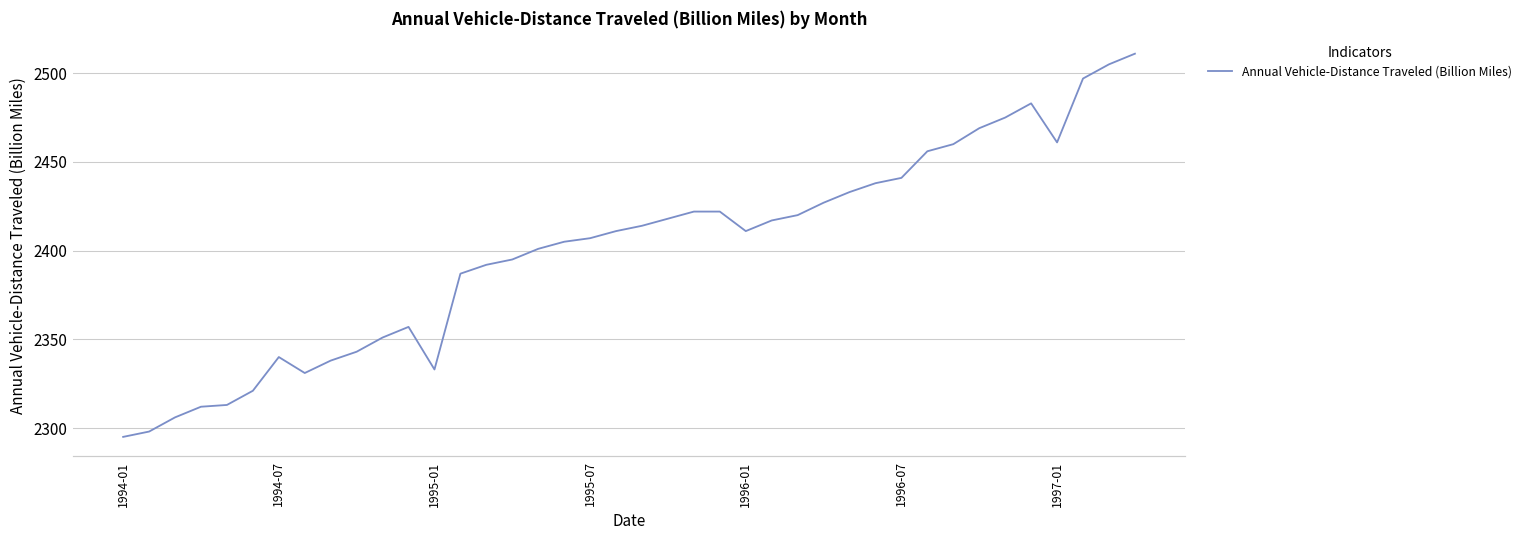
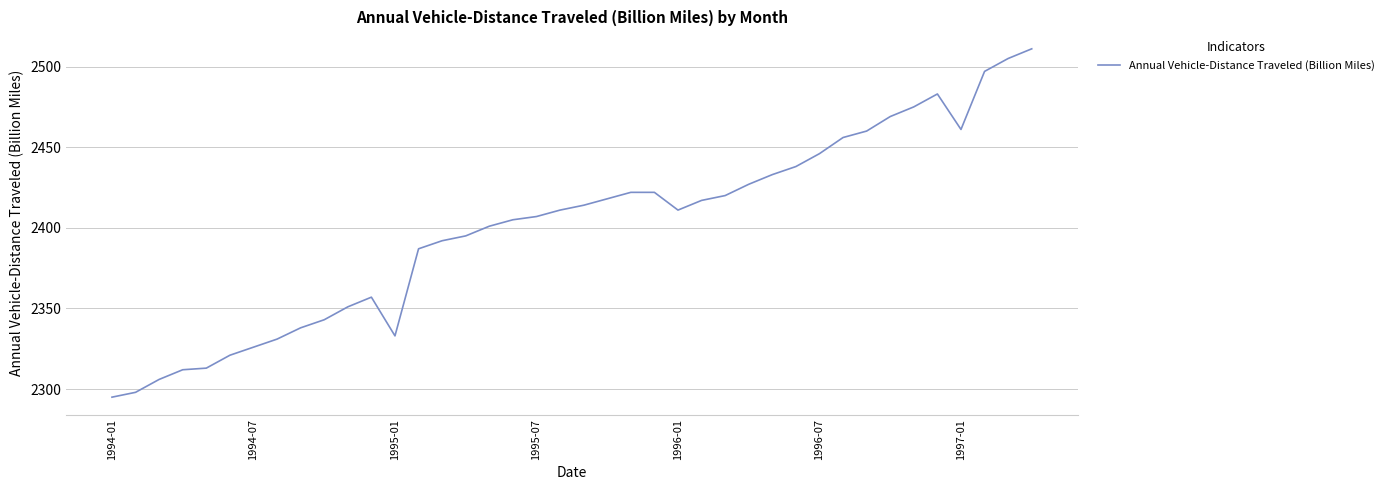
1994-07: 2340 -> 2326
1996-07: 2441 -> 2446
